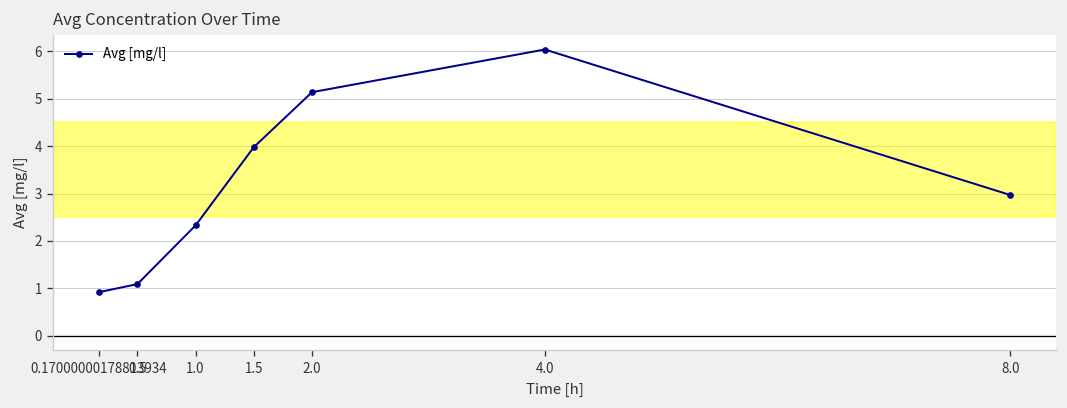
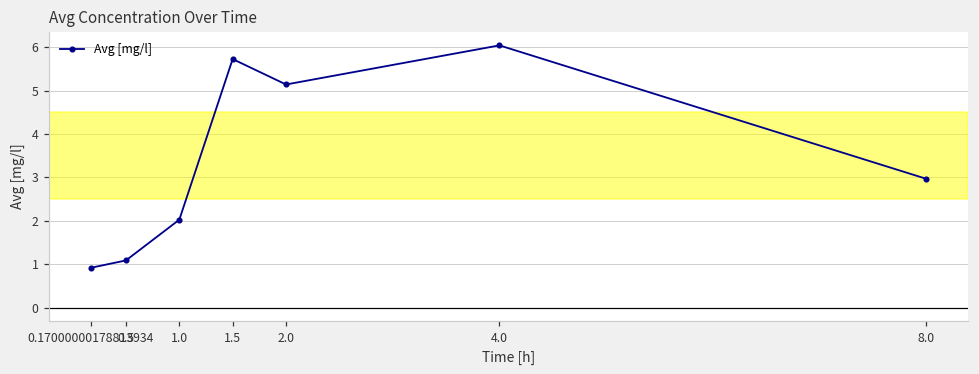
1.0: 2.3 -> 2.0
1.5: 4.0 -> 5.7
